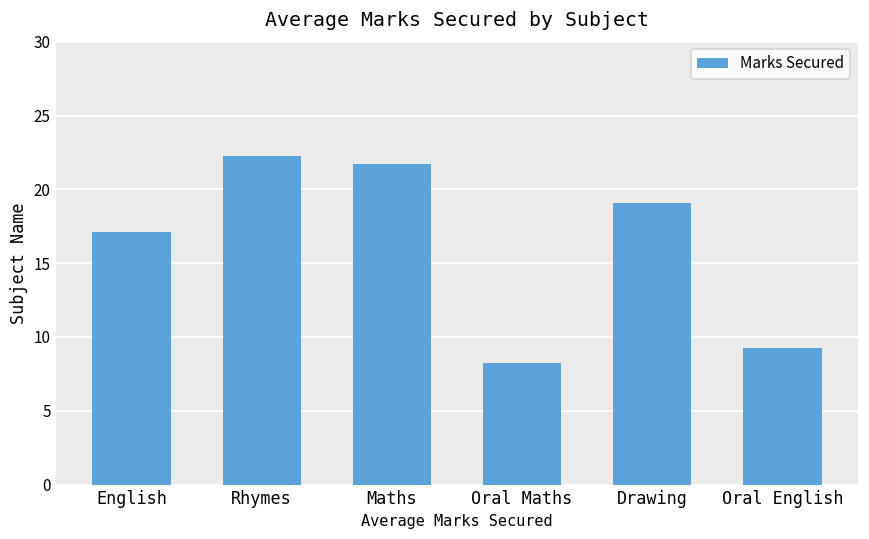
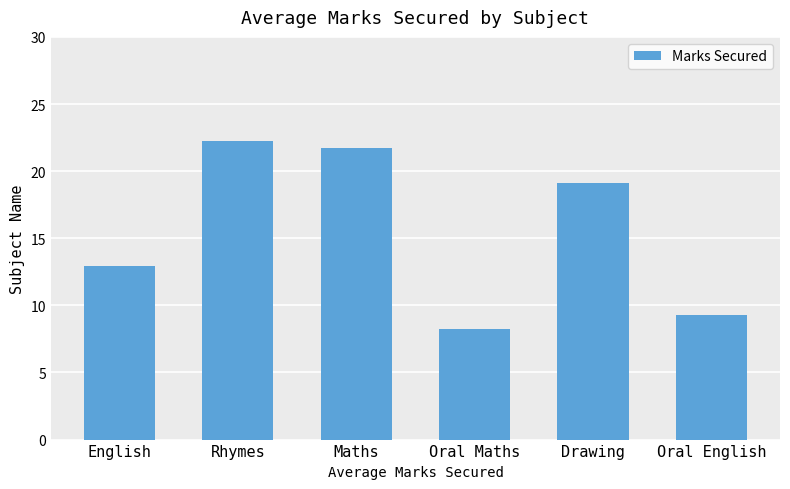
English: 17.1 -> 12.9
